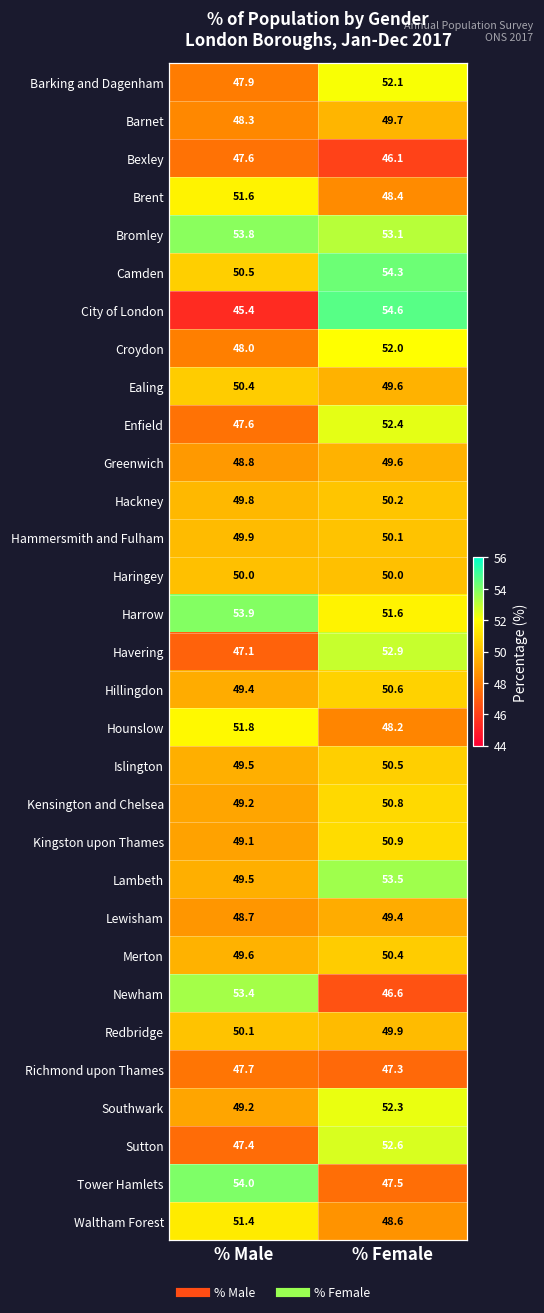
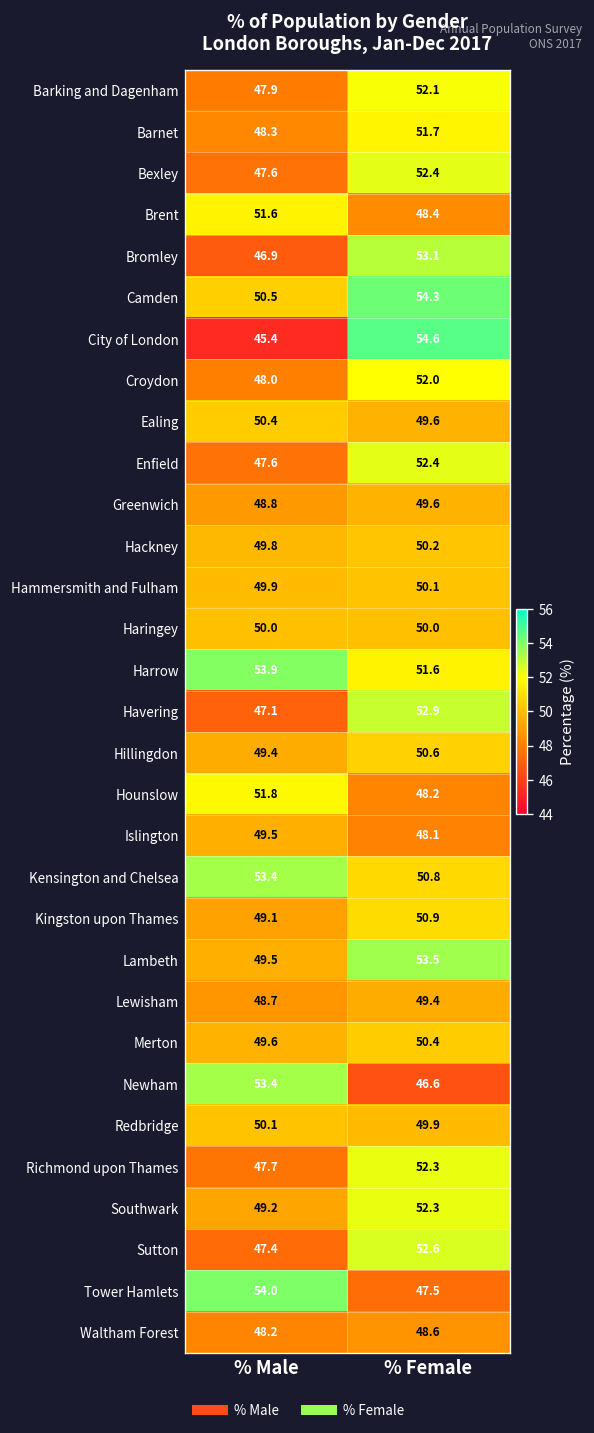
Barnet, % Female: 49.7 -> 51.7
Bexley, % Female: 46.1 -> 52.4
Bromley, % Male: 53.8 -> 46.9
Islington, % Female: 50.5 -> 48.1
Kensington and Chelsea, % Male: 49.2 -> 53.4
Richmond upon Thames, % Female: 47.3 -> 52.3
Waltham Forest, % Male: 51.4 -> 48.2
